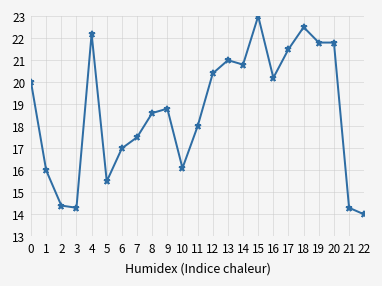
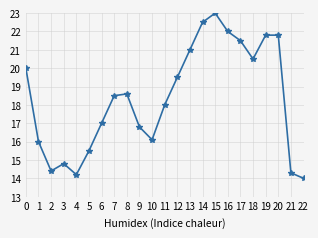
3: 14.3 -> 14.8
4: 22.2 -> 14.2
7: 17.5 -> 18.5
9: 18.8 -> 16.8
12: 20.4 -> 19.5
14: 20.8 -> 22.5
16: 20.2 -> 22.0
18: 22.5 -> 20.5
